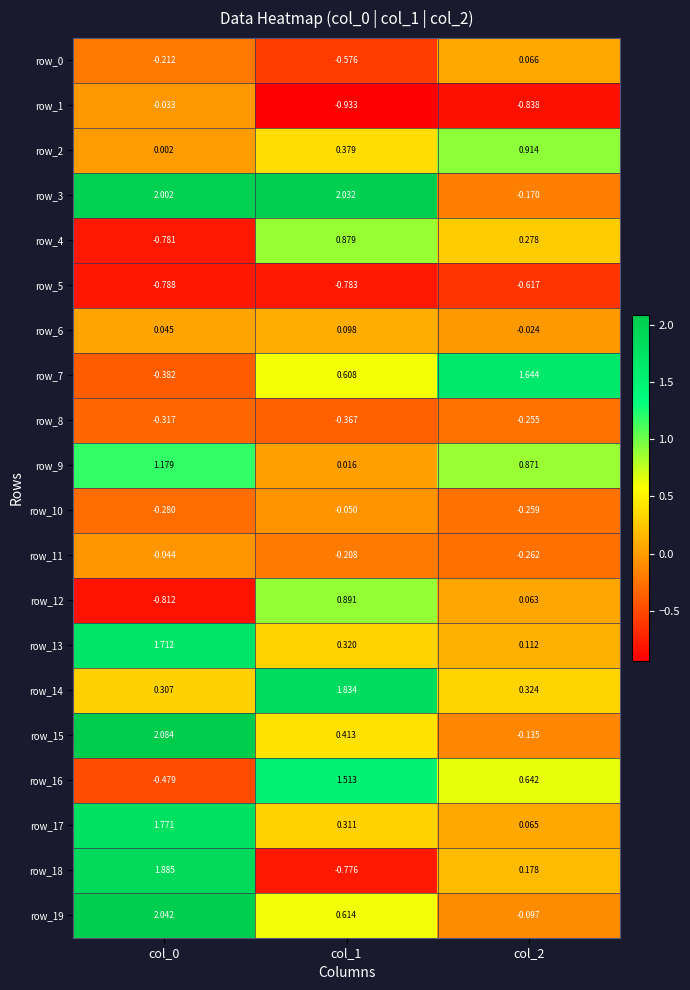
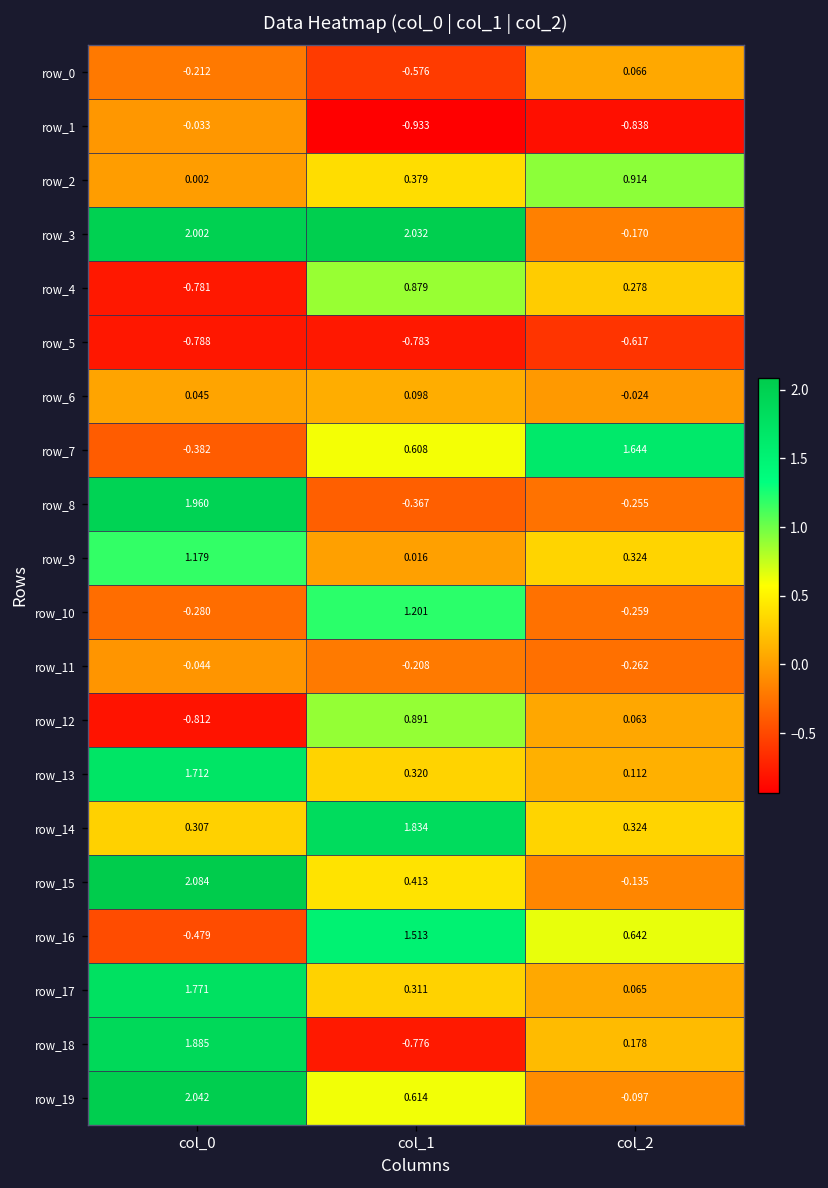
row_8, col_0: -0.317 -> 1.960
row_9, col_2: 0.871 -> 0.324
row_10, col_1: -0.050 -> 1.201
